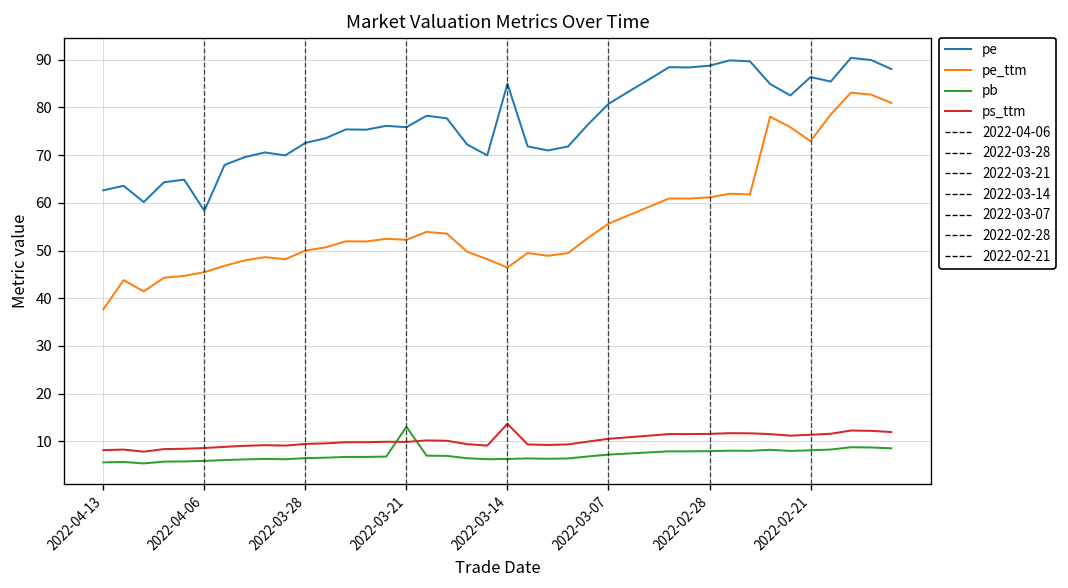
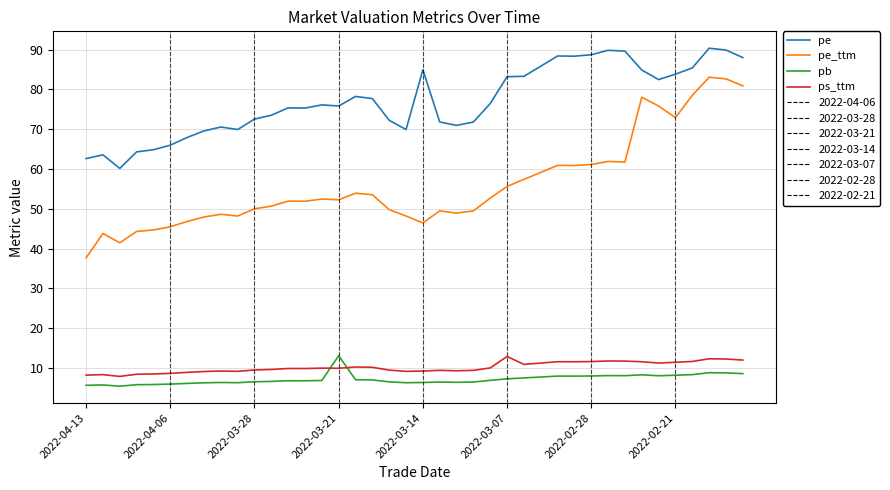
pe, 2022-04-06: 58 -> 66
ps_ttm, 2022-03-14: 14 -> 9
pe, 2022-03-07: 81 -> 83
ps_ttm, 2022-03-07: 11 -> 13
pe, 2022-02-21: 86 -> 84
